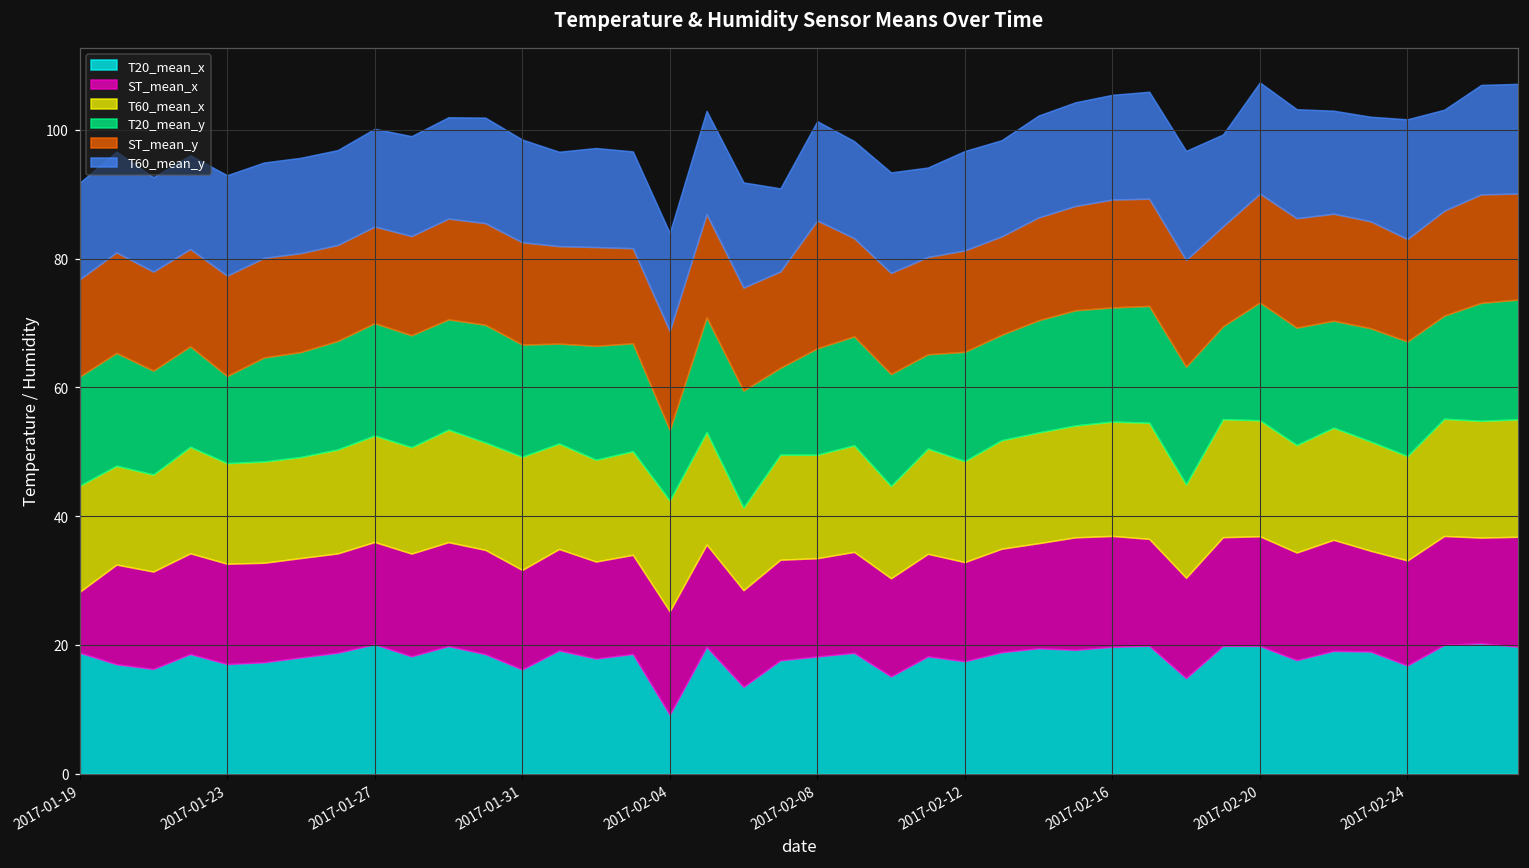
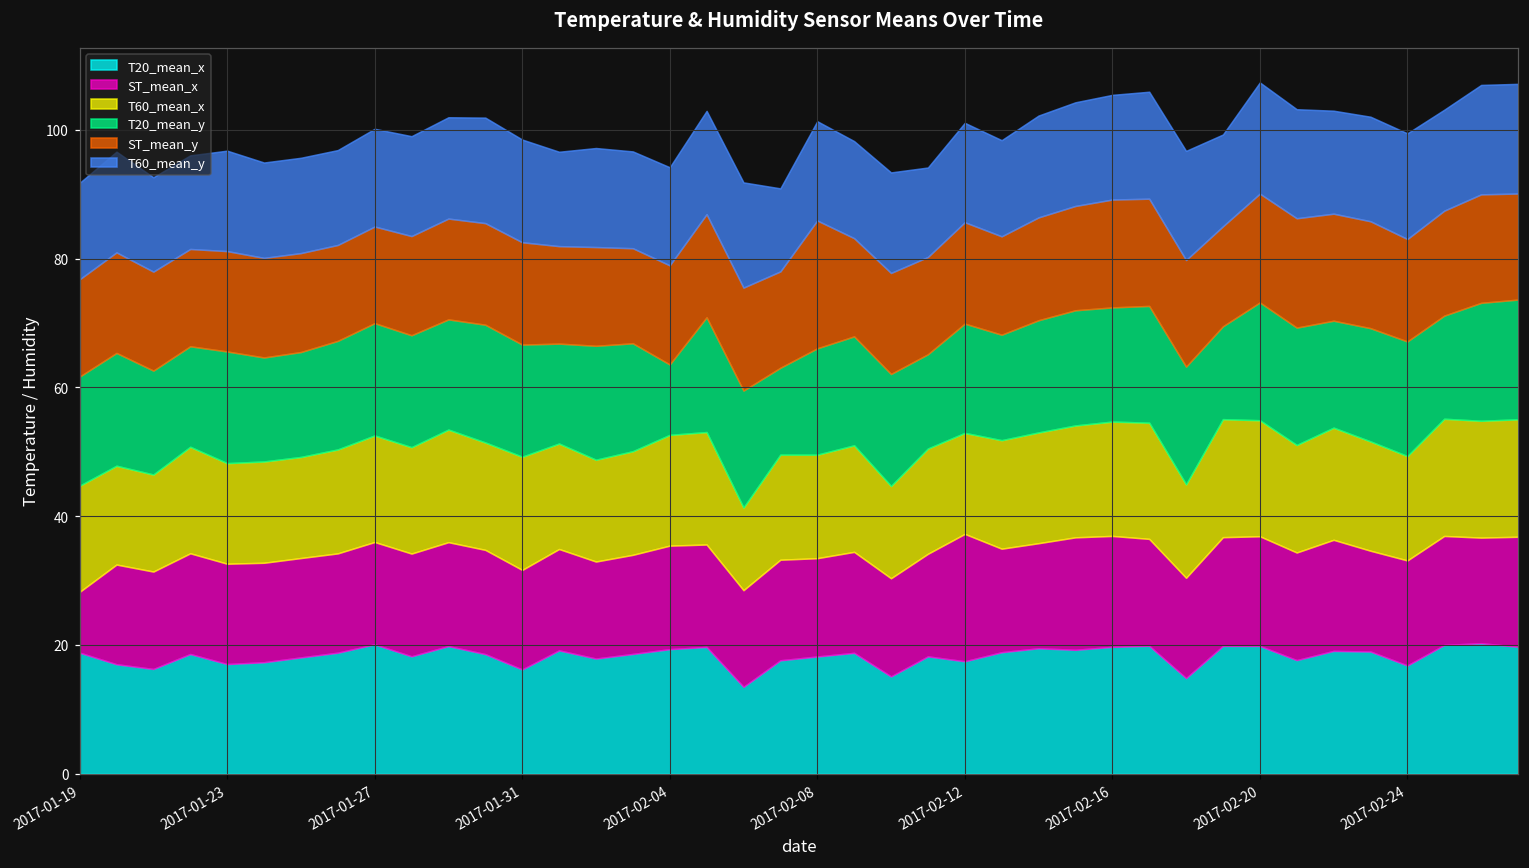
T20_mean_y, 2017-01-23: 14 -> 17
T20_mean_x, 2017-02-04: 9 -> 19
ST_mean_x, 2017-02-12: 15 -> 20
T60_mean_y, 2017-02-24: 19 -> 16
